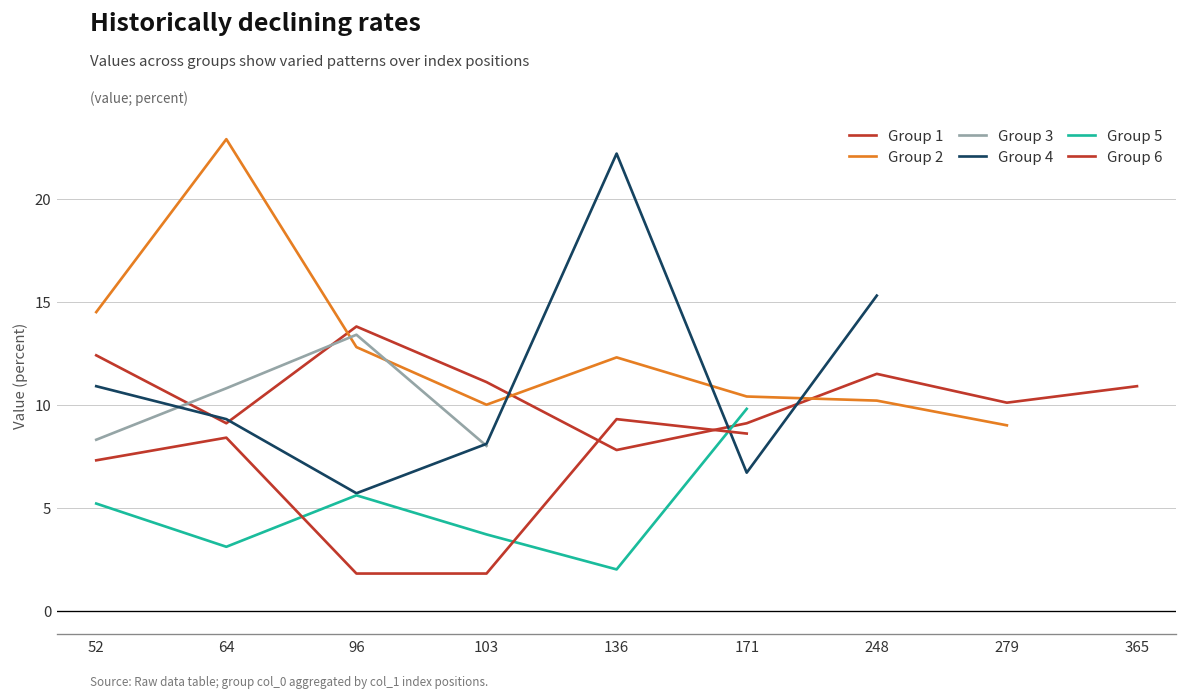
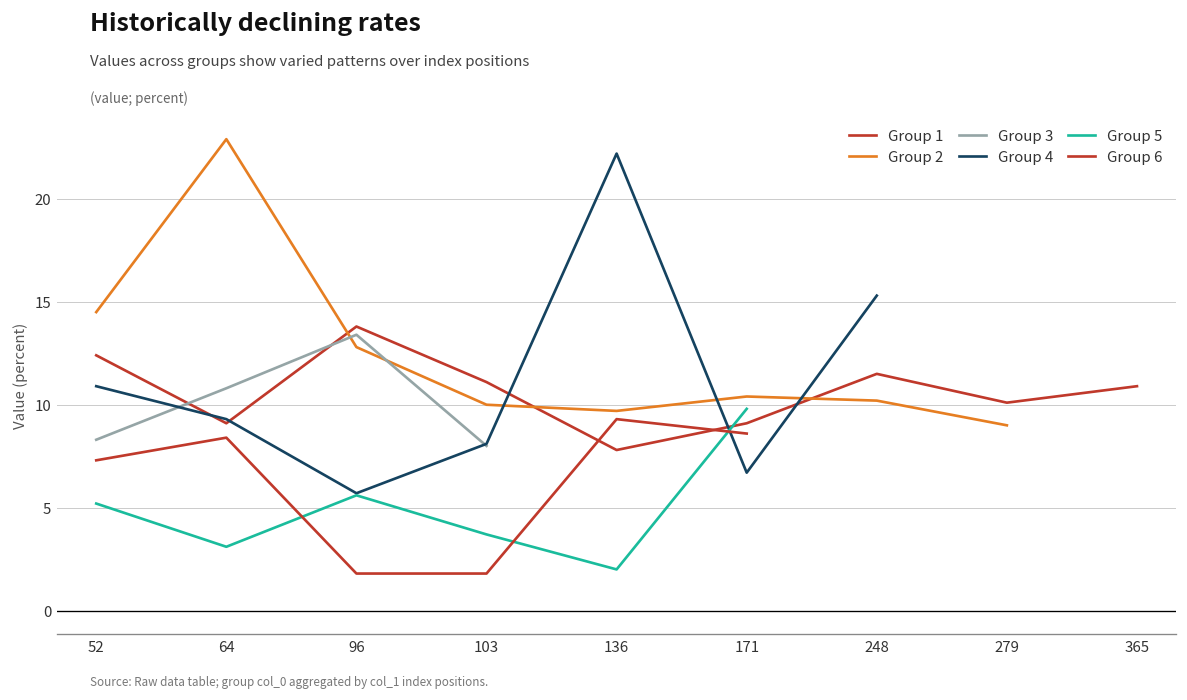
Group 2, 136: 12.3 -> 9.7
